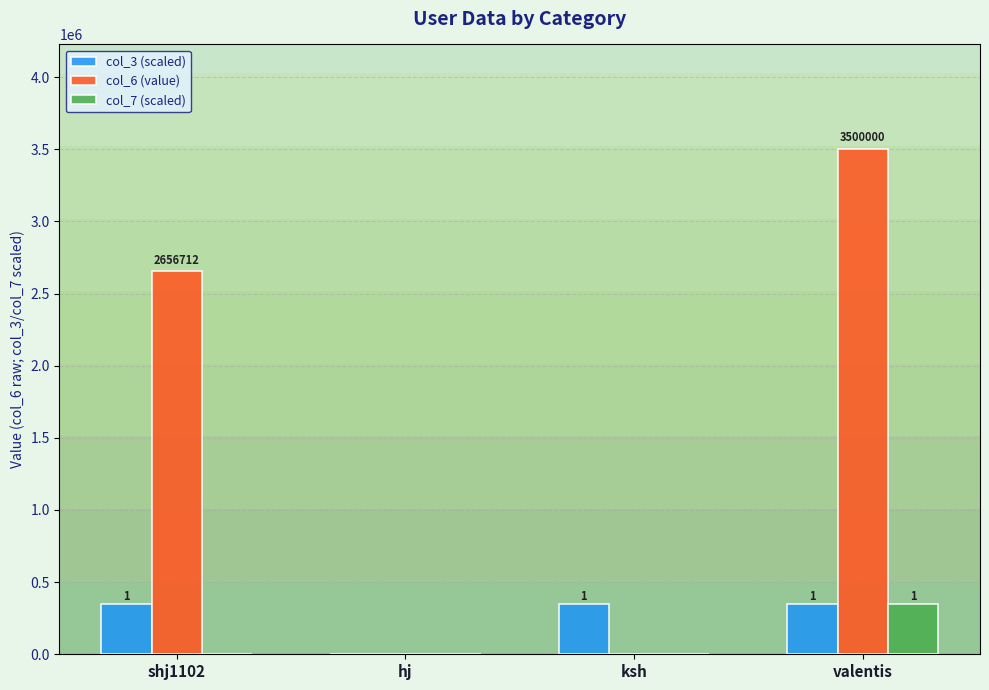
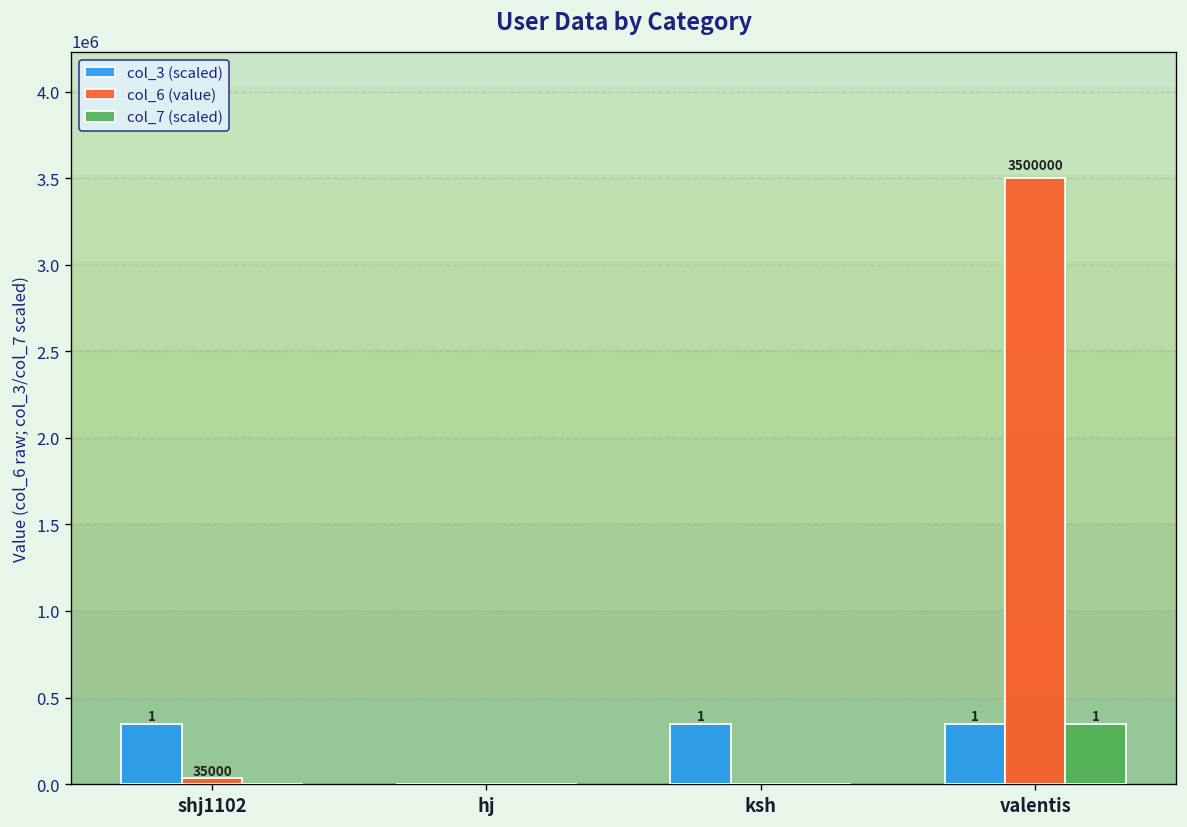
col_6 (value), shj1102: 2656712 -> 35000
